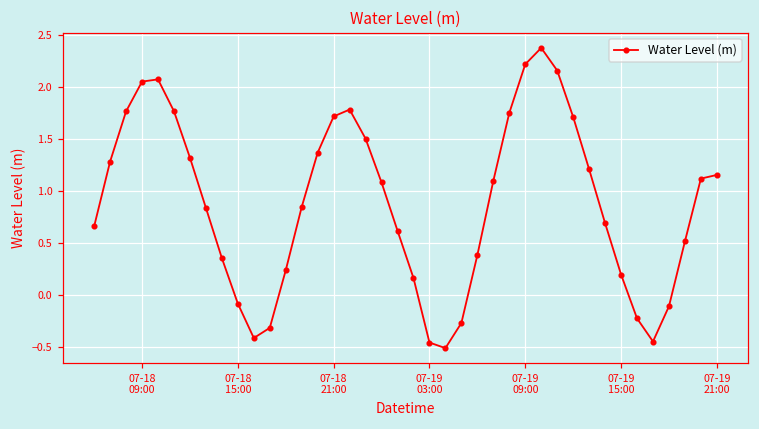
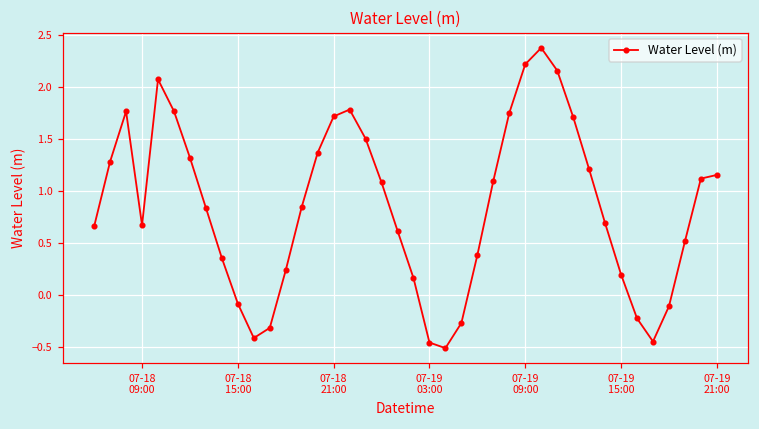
07-18 09:00: 2.1 -> 0.7
